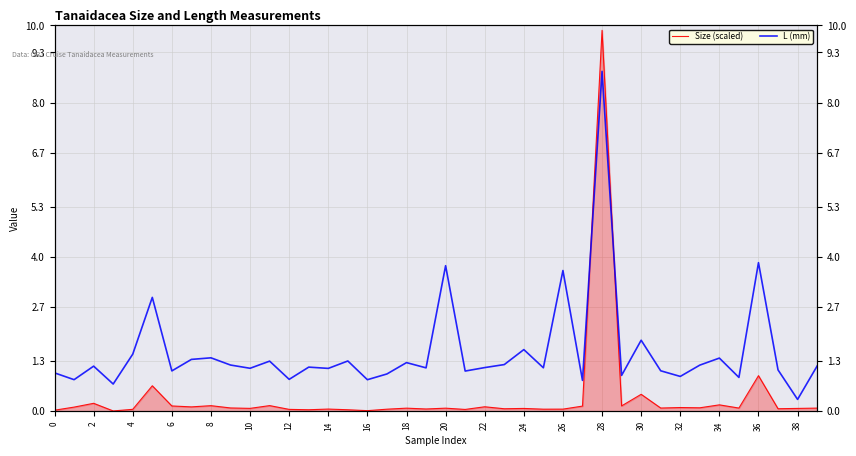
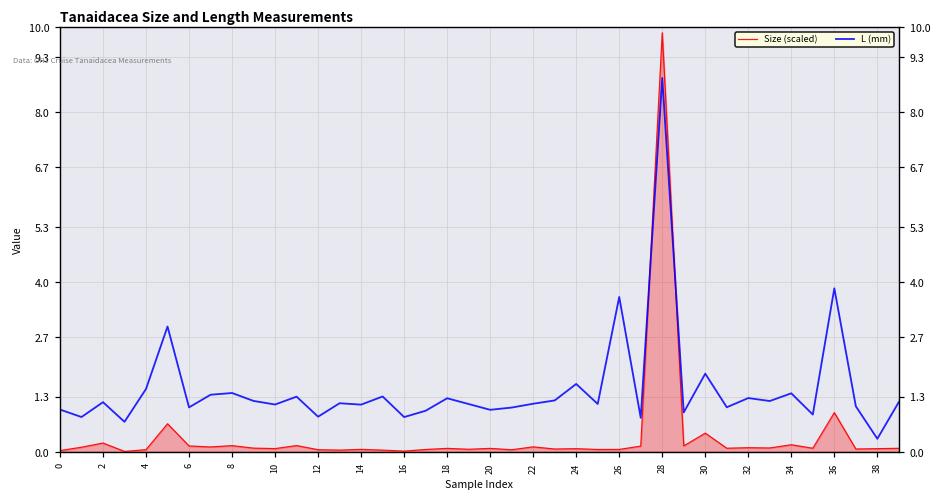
L (mm), 20: 3.8 -> 1.0
L (mm), 32: 0.9 -> 1.3
